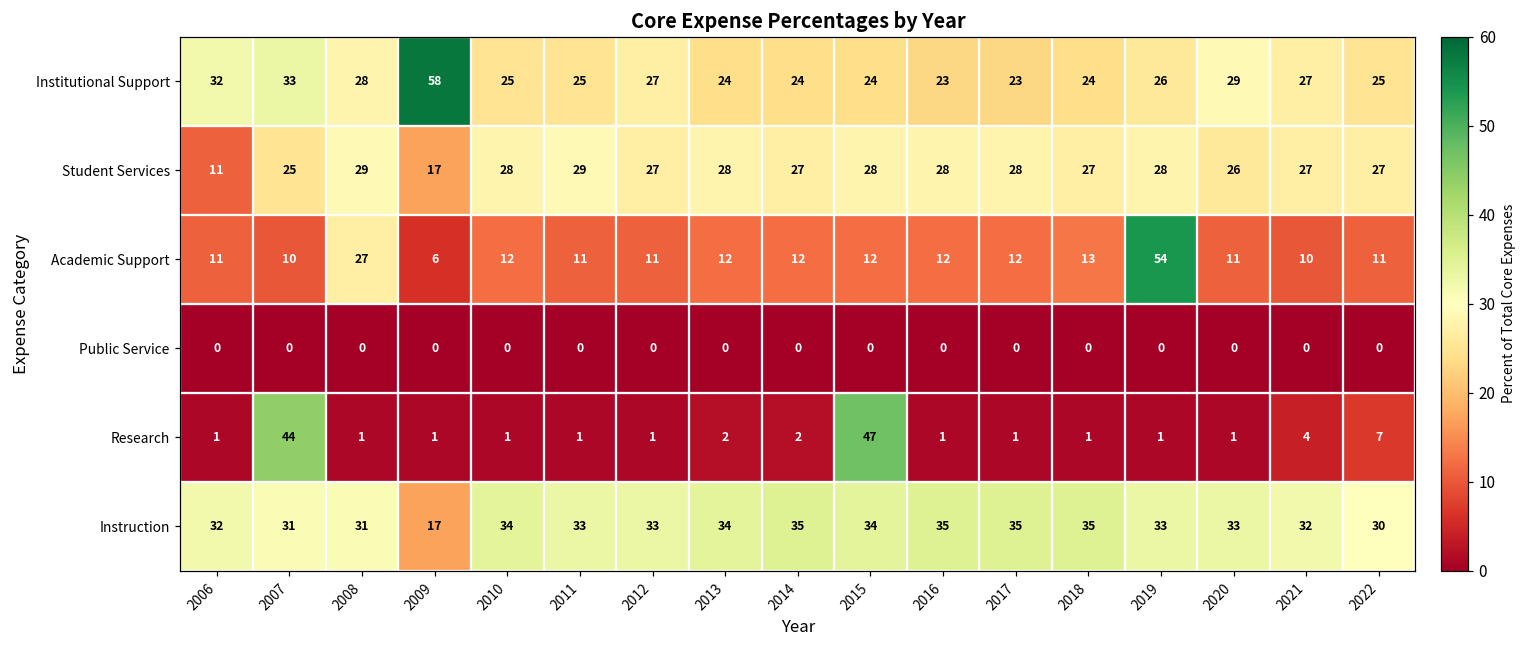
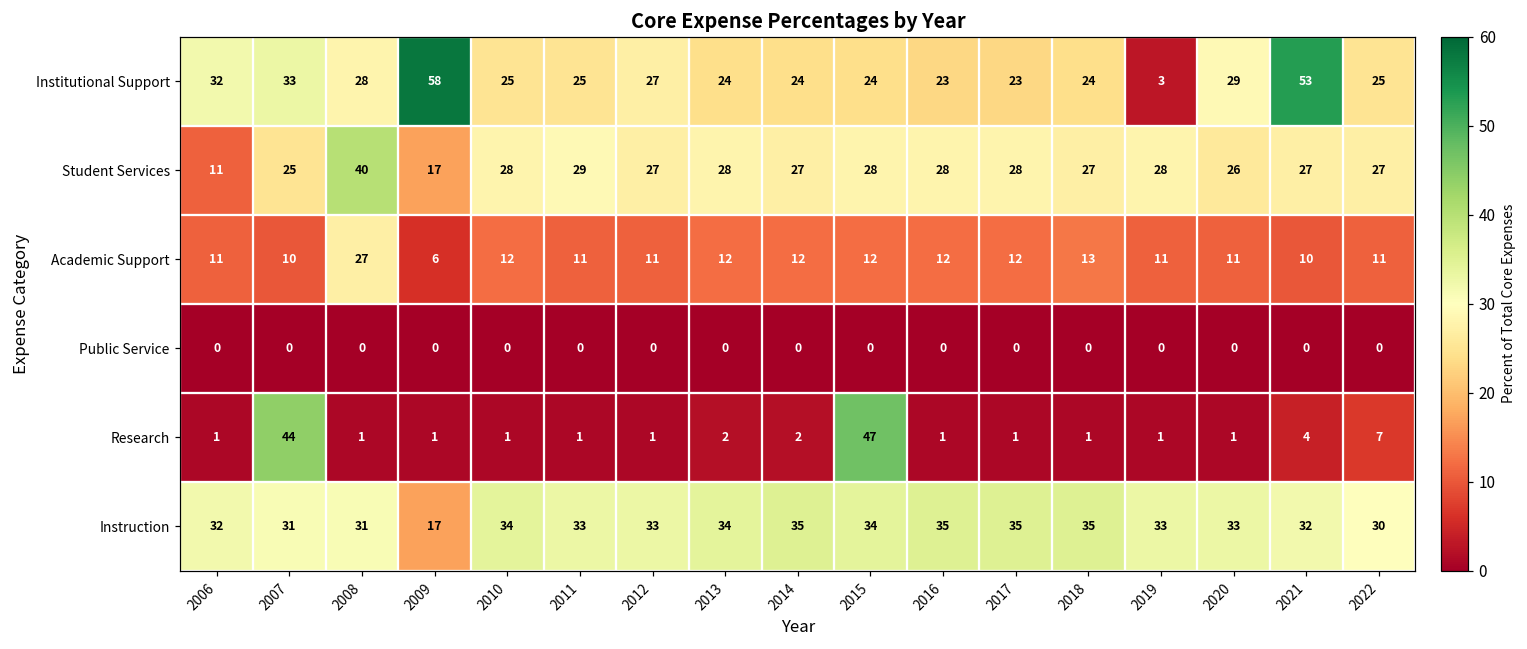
Institutional Support, 2019: 26 -> 3
Institutional Support, 2021: 27 -> 53
Student Services, 2008: 29 -> 40
Academic Support, 2019: 54 -> 11
